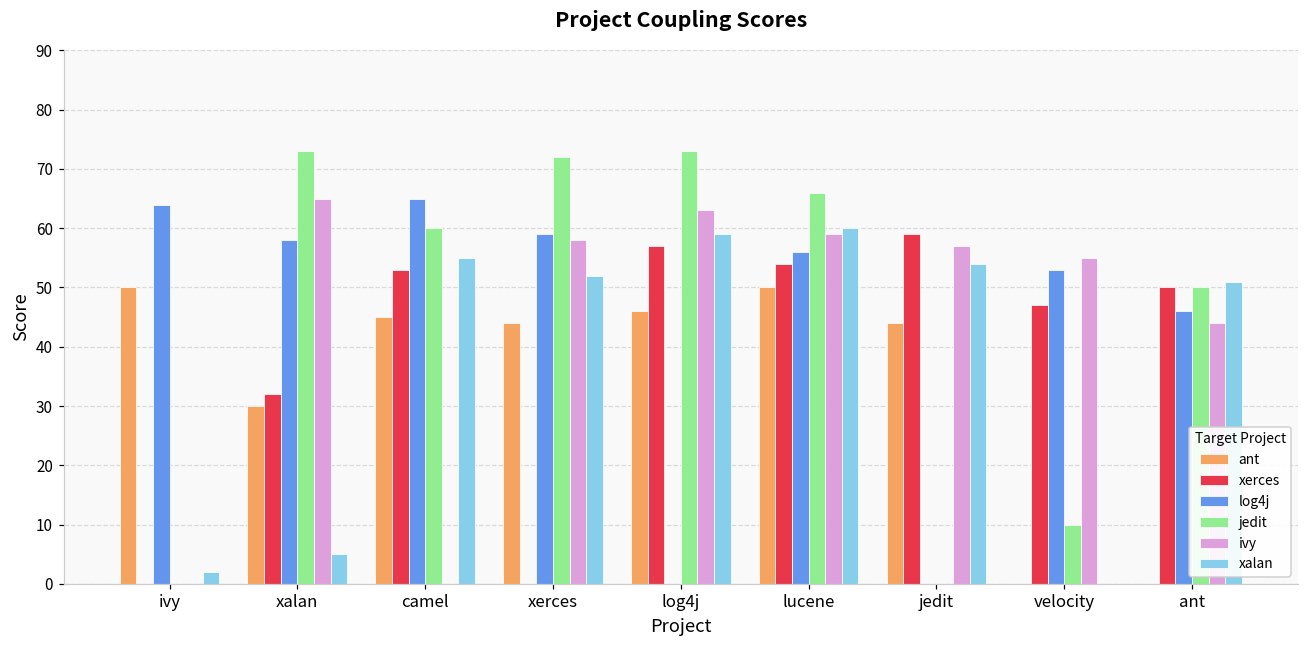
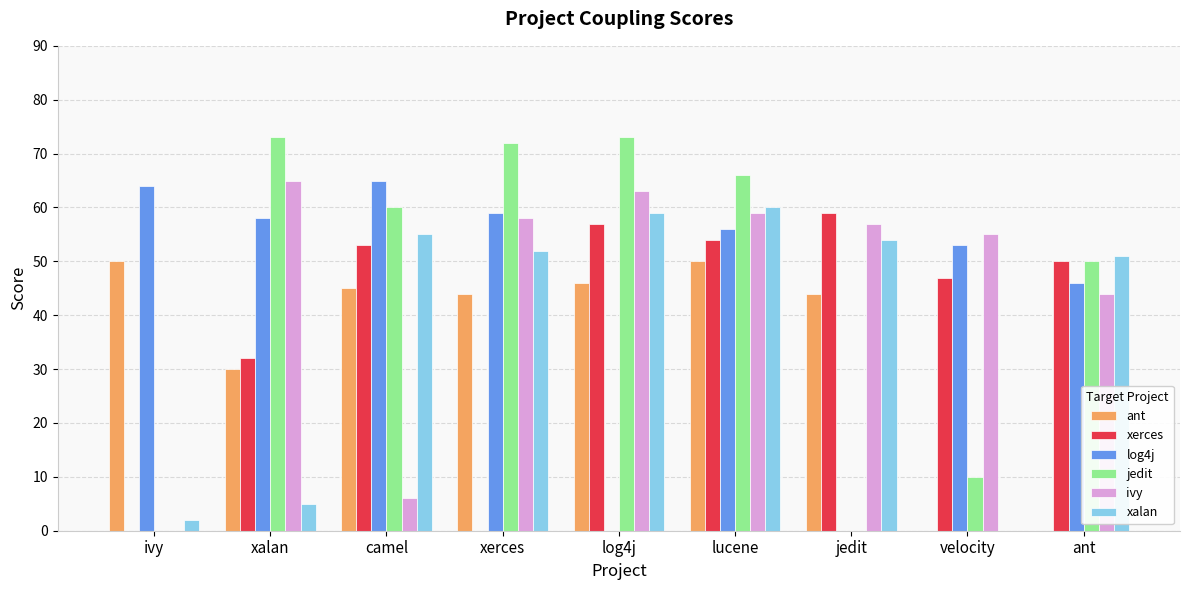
ivy, camel: 0 -> 6
